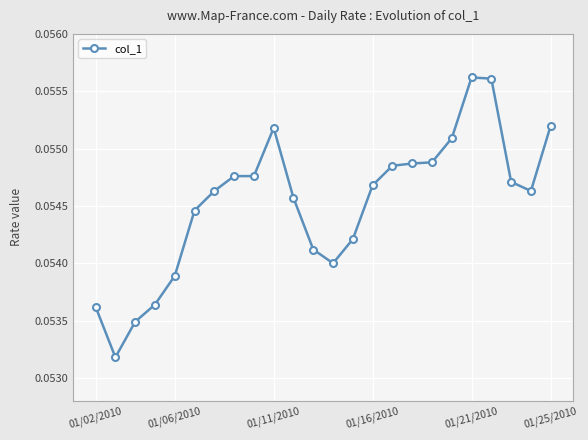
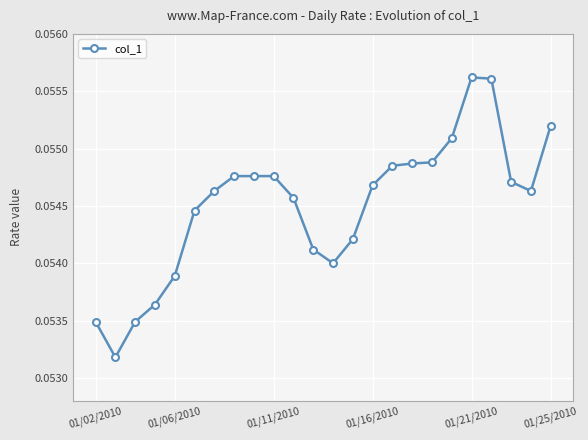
01/02/2010: 0.05362 -> 0.05349
01/11/2010: 0.05518 -> 0.05476
